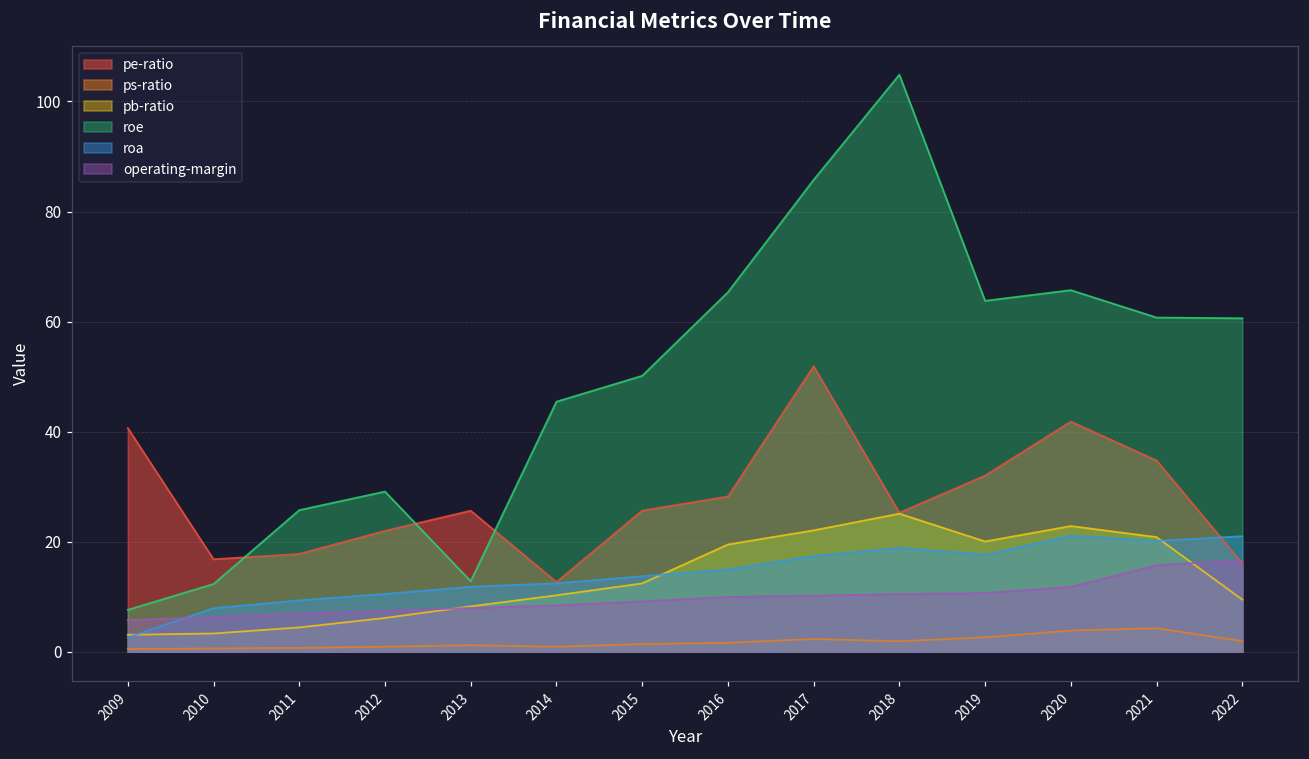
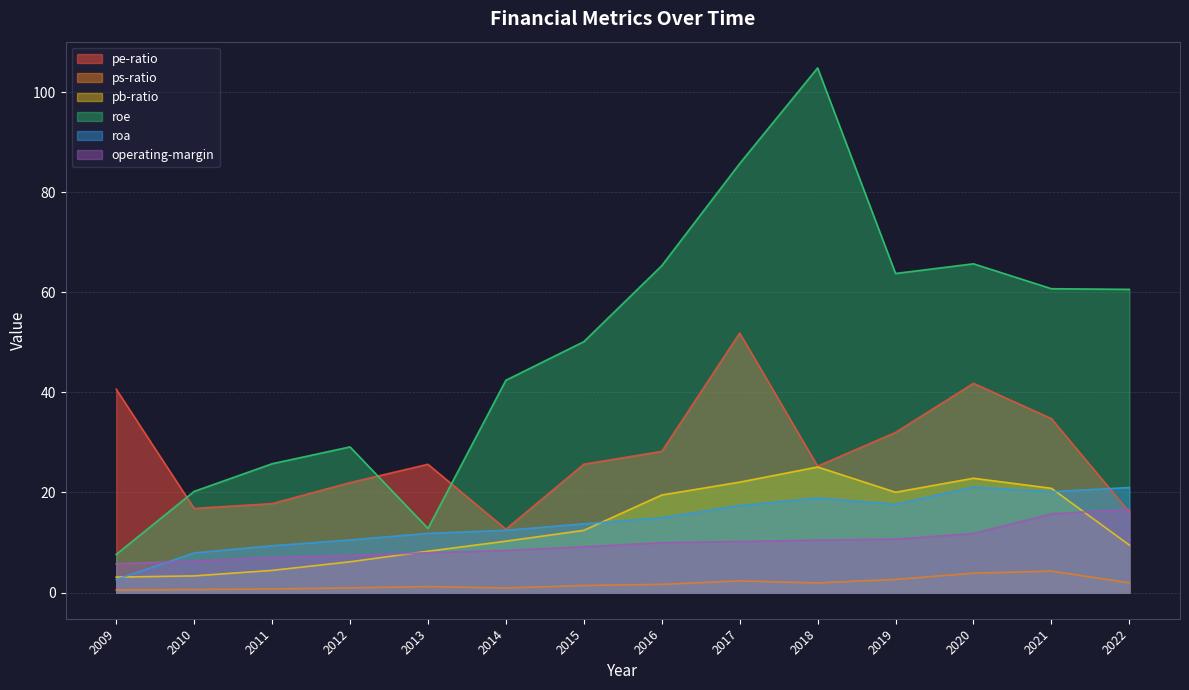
roe, 2010: 12 -> 20
roe, 2014: 45 -> 42
